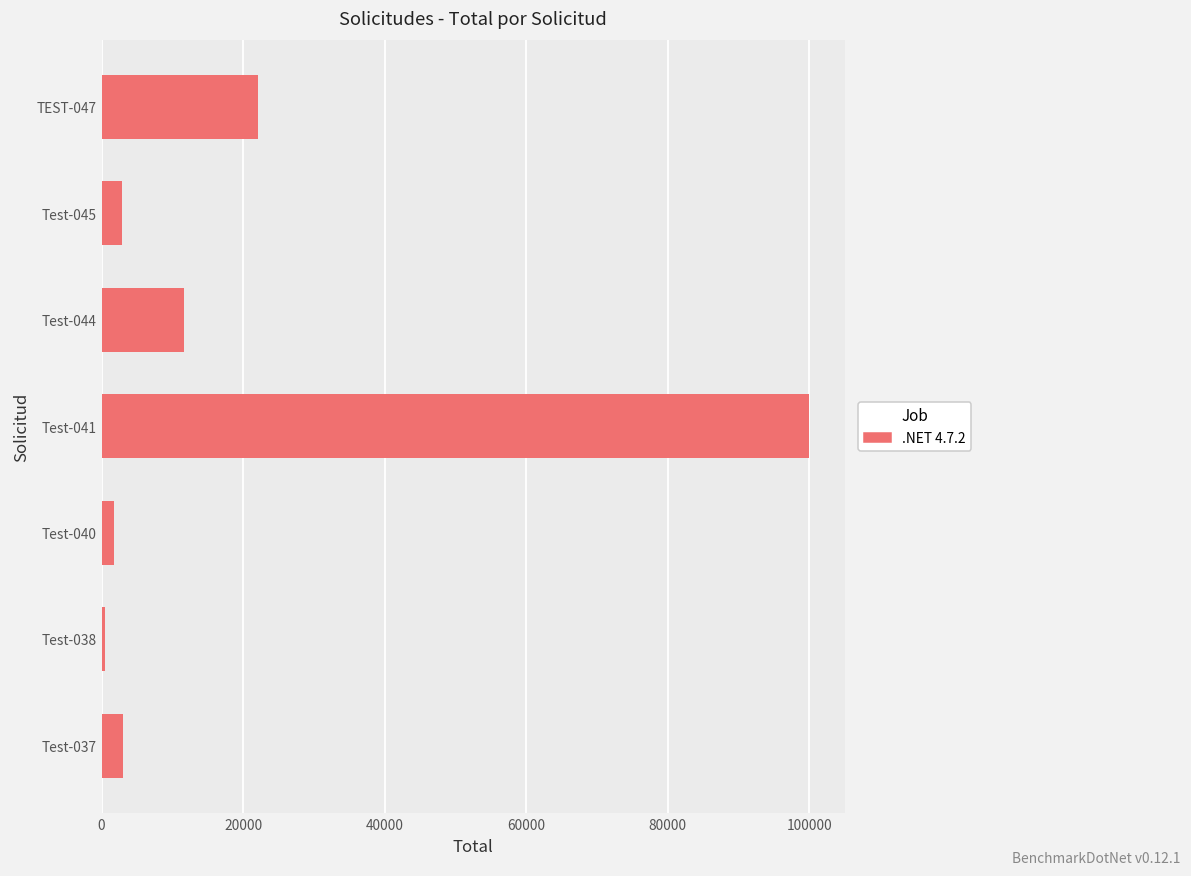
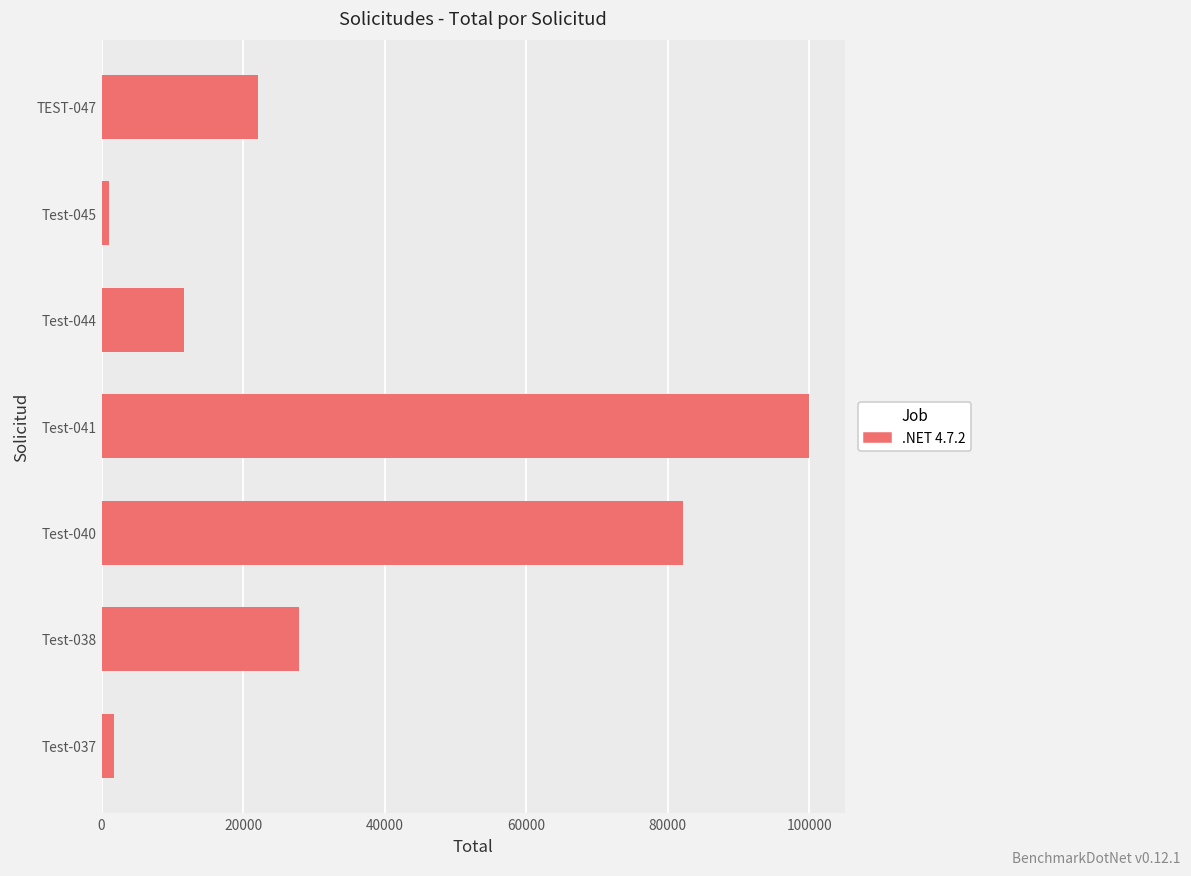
Test-045: 3000 -> 1000
Test-040: 2000 -> 82000
Test-038: 1000 -> 28000
Test-037: 3000 -> 2000
